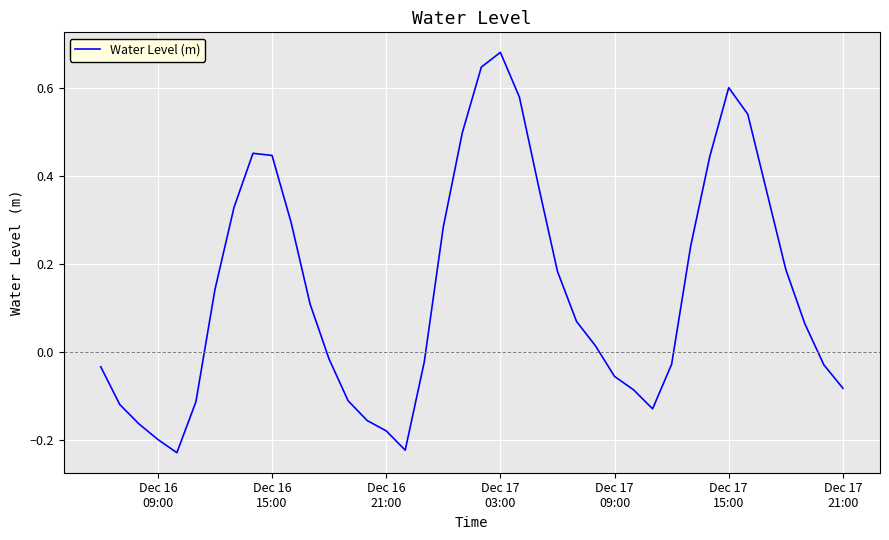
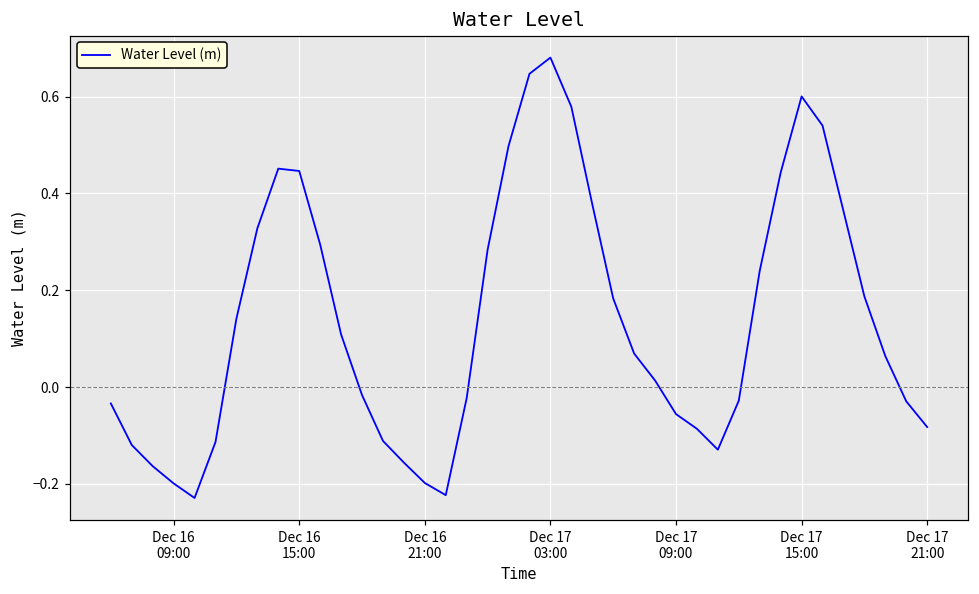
Dec 16 21:00: -0.18 -> -0.20
